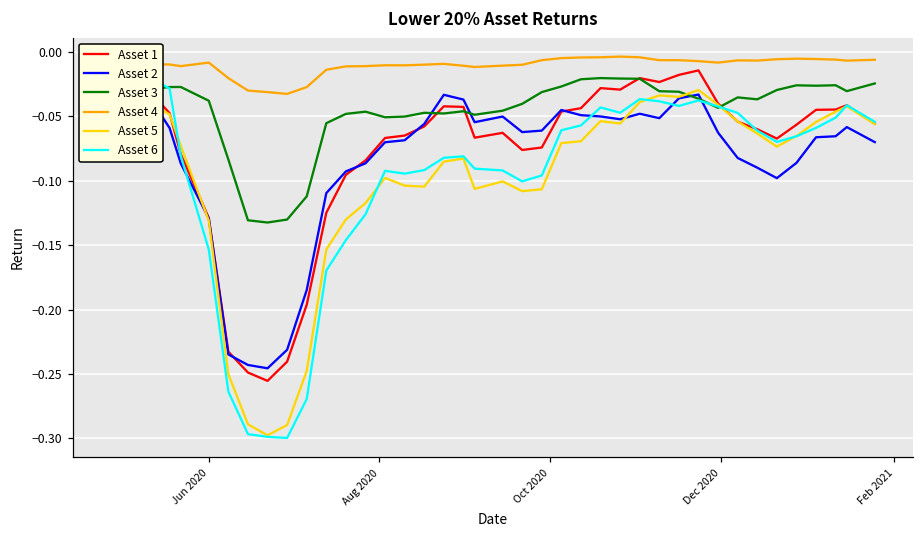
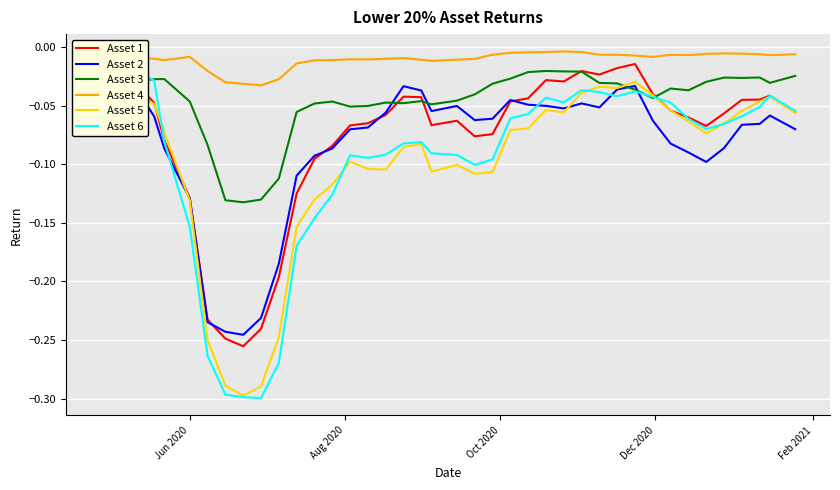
Asset 3, Jun 2020: -0.038 -> -0.046
